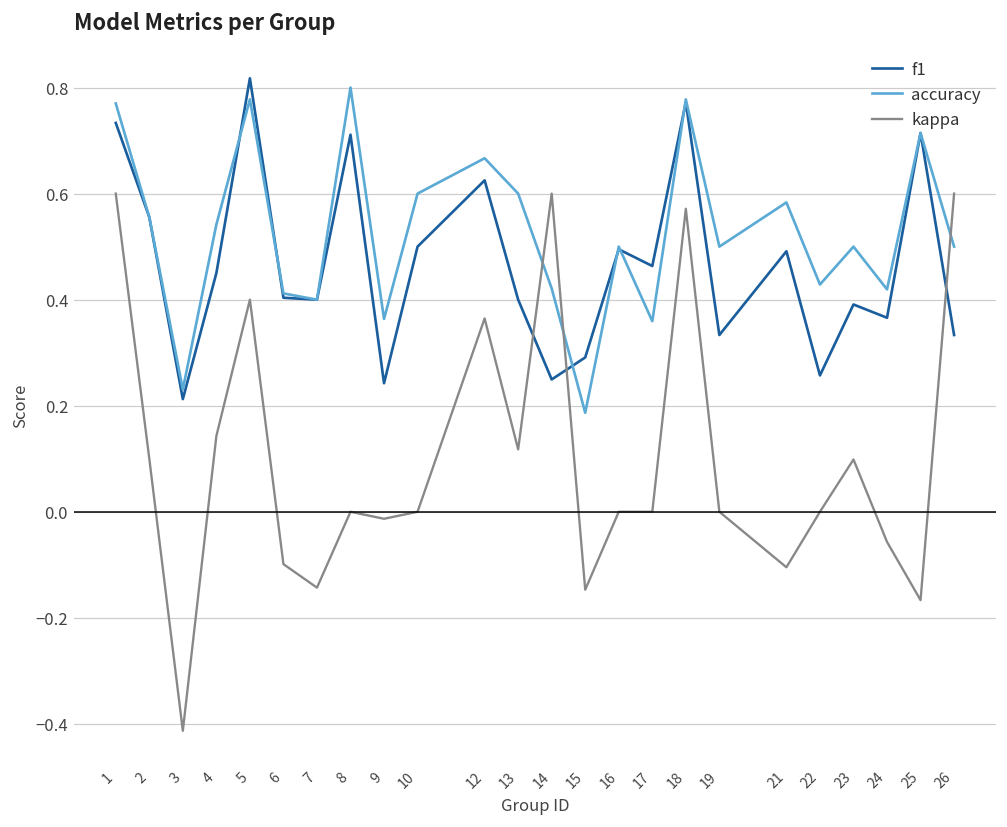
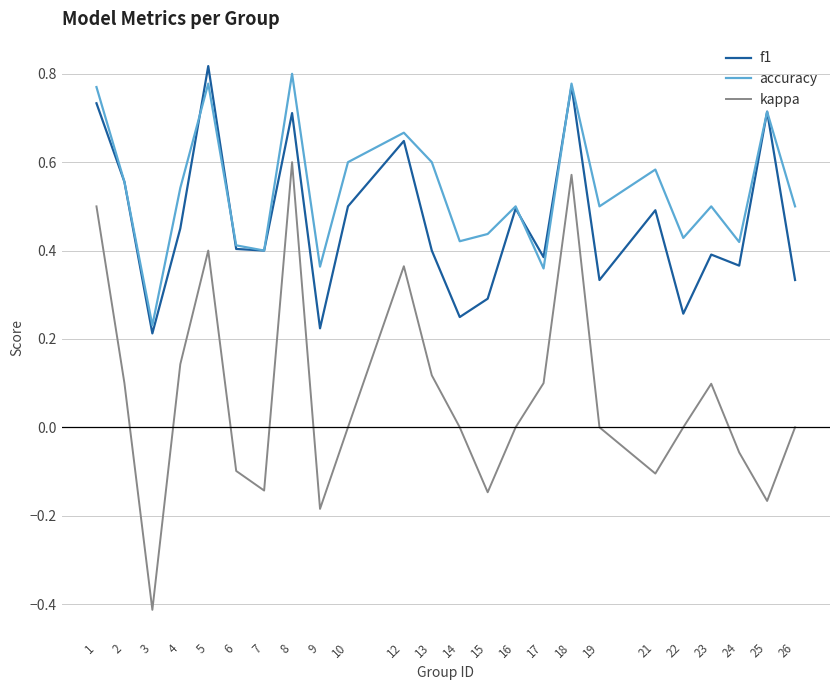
kappa, 1: 0.6 -> 0.5
kappa, 8: 0.0 -> 0.6
f1, 9: 0.24 -> 0.22
kappa, 9: -0.01 -> -0.18
f1, 12: 0.63 -> 0.65
kappa, 14: 0.6 -> 0.0
accuracy, 15: 0.19 -> 0.44
f1, 17: 0.46 -> 0.39
kappa, 17: 0.0 -> 0.1
kappa, 26: 0.6 -> 0.0
